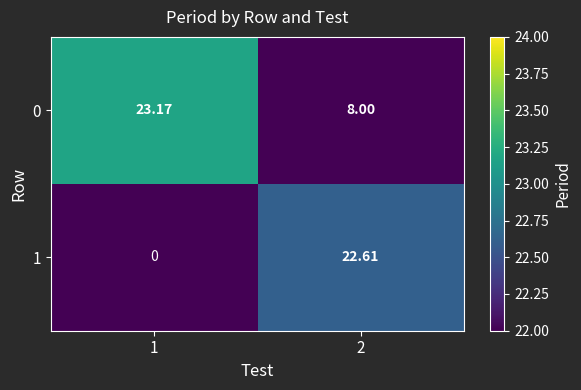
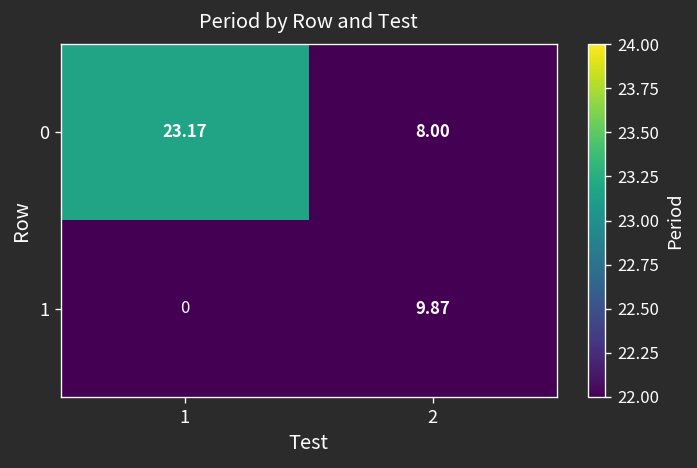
1, 2: 22.61 -> 9.87
